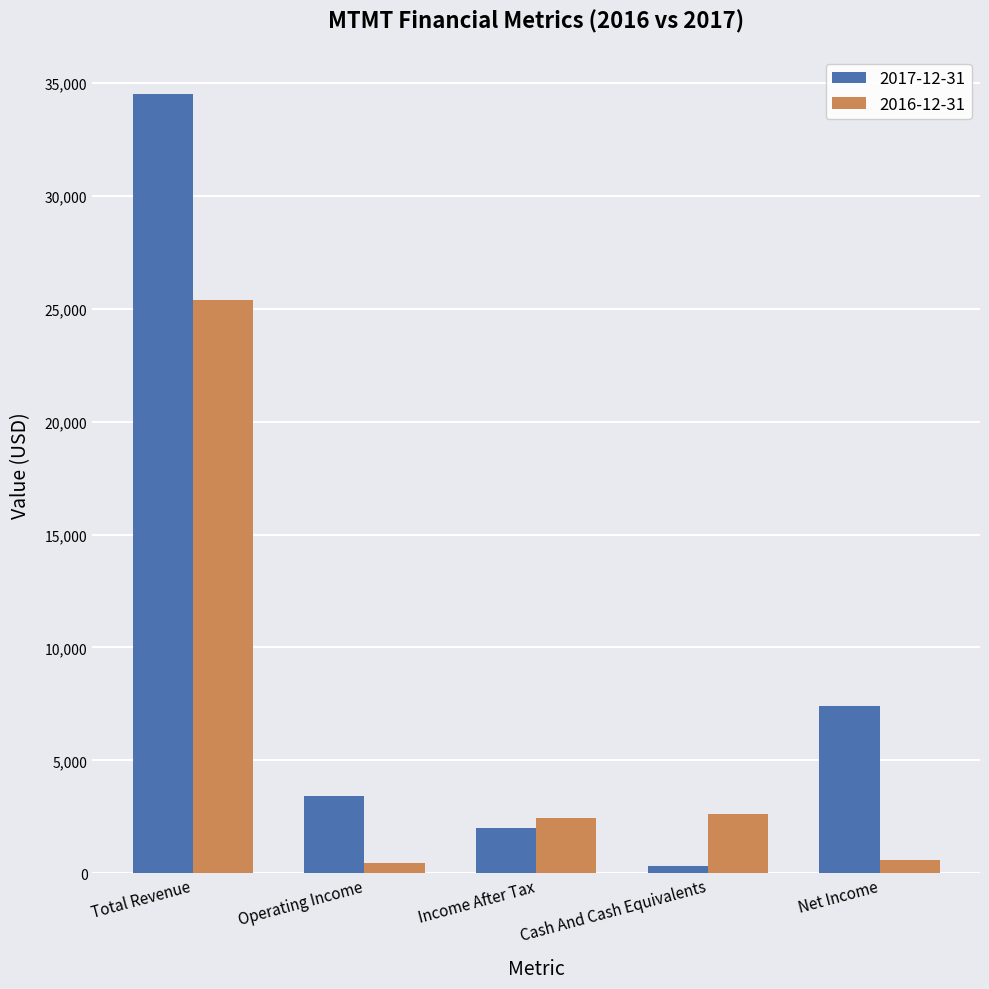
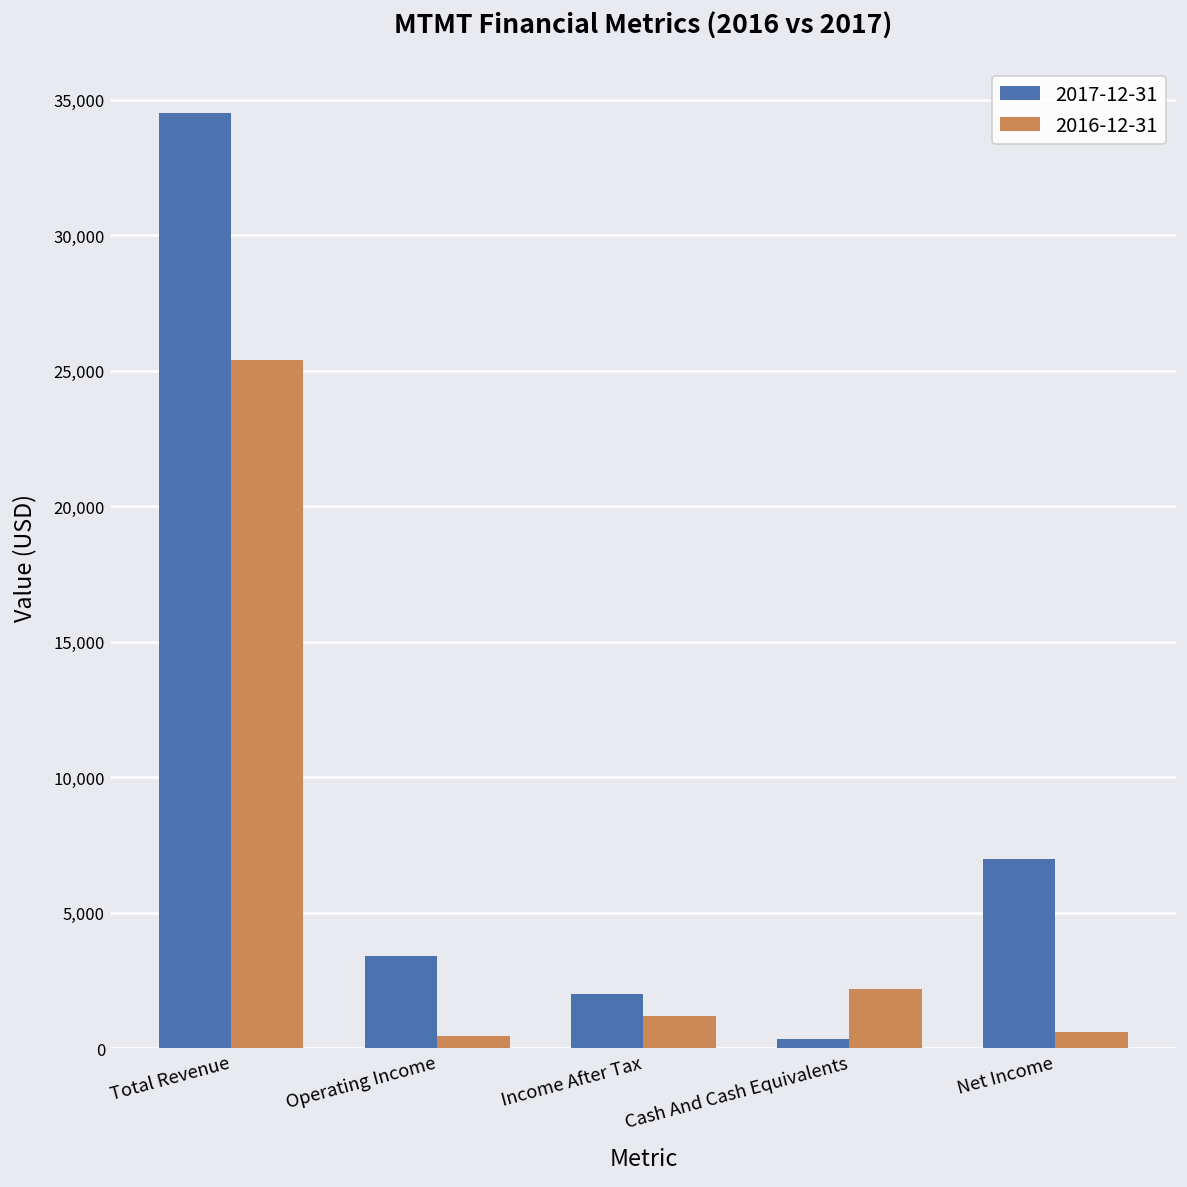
2016-12-31, Income After Tax: 2,400 -> 1,200
2016-12-31, Cash And Cash Equivalents: 2,600 -> 2,200
2017-12-31, Net Income: 7,400 -> 7,000
